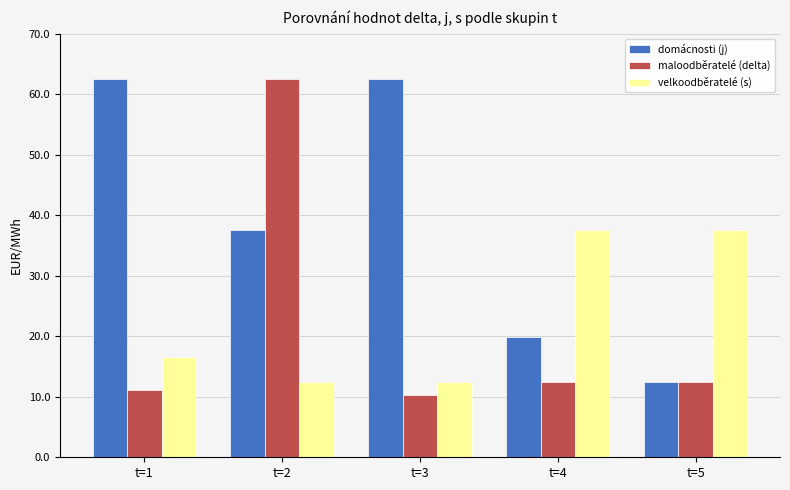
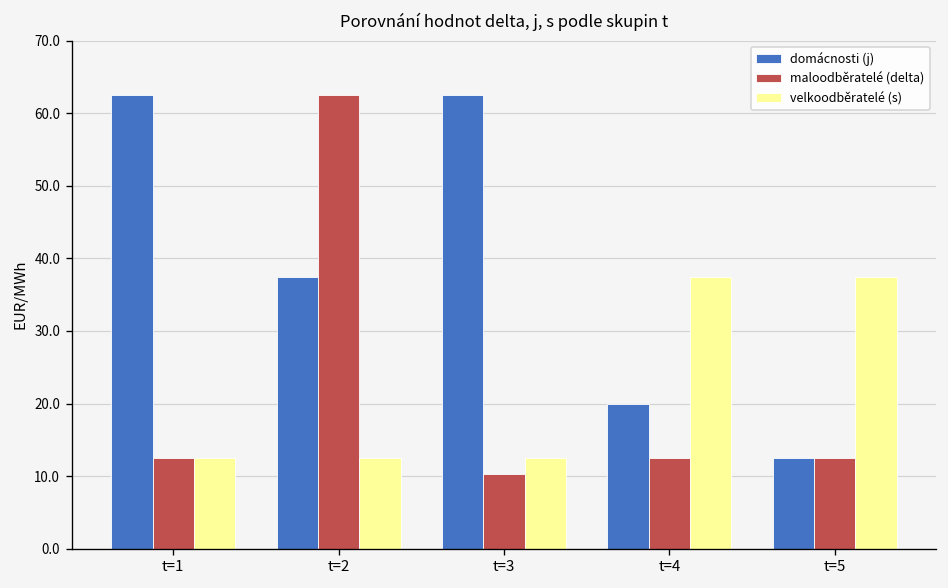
maloodběratelé (delta), t=1: 11 -> 13
velkoodběratelé (s), t=1: 17 -> 13
